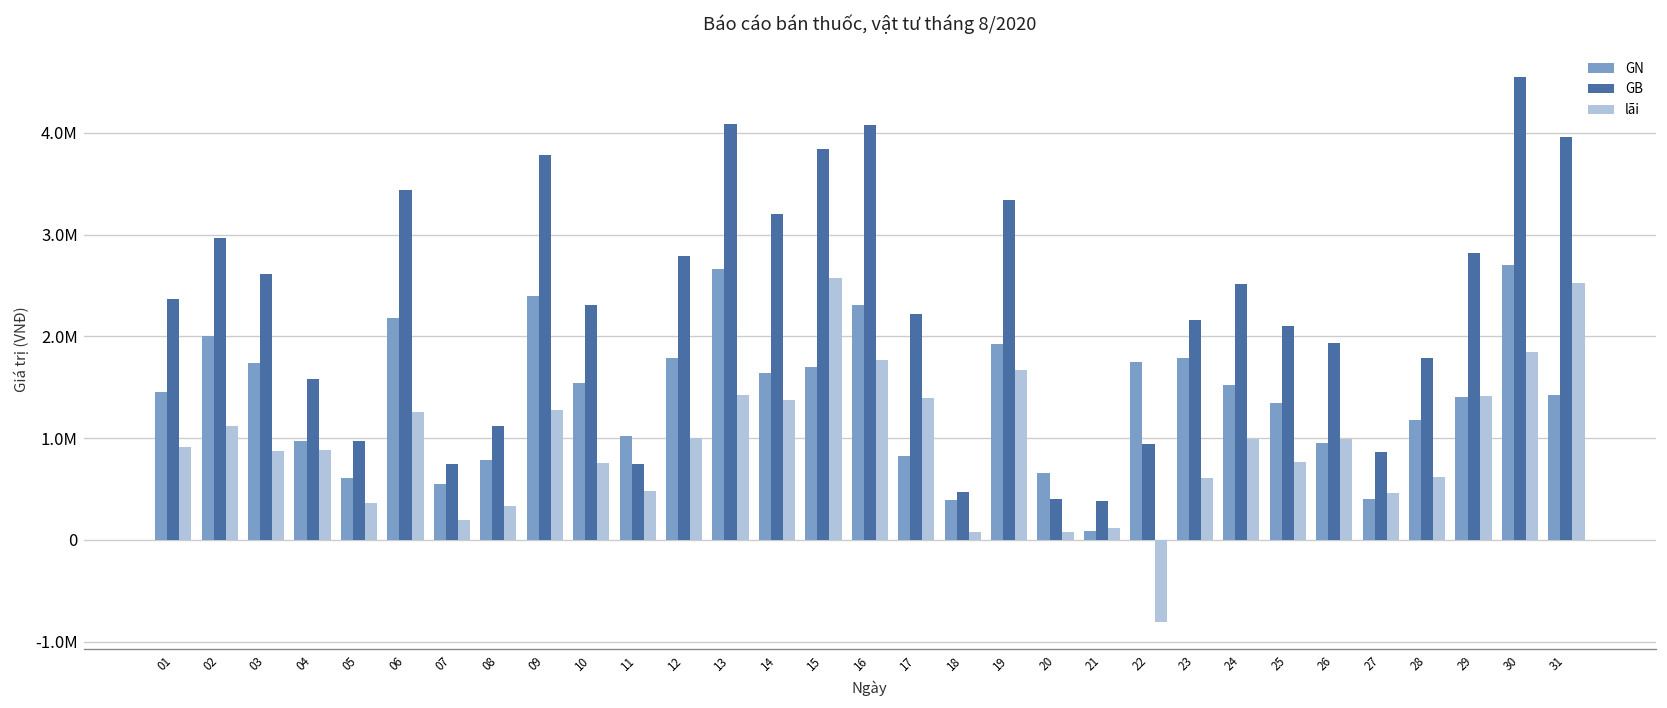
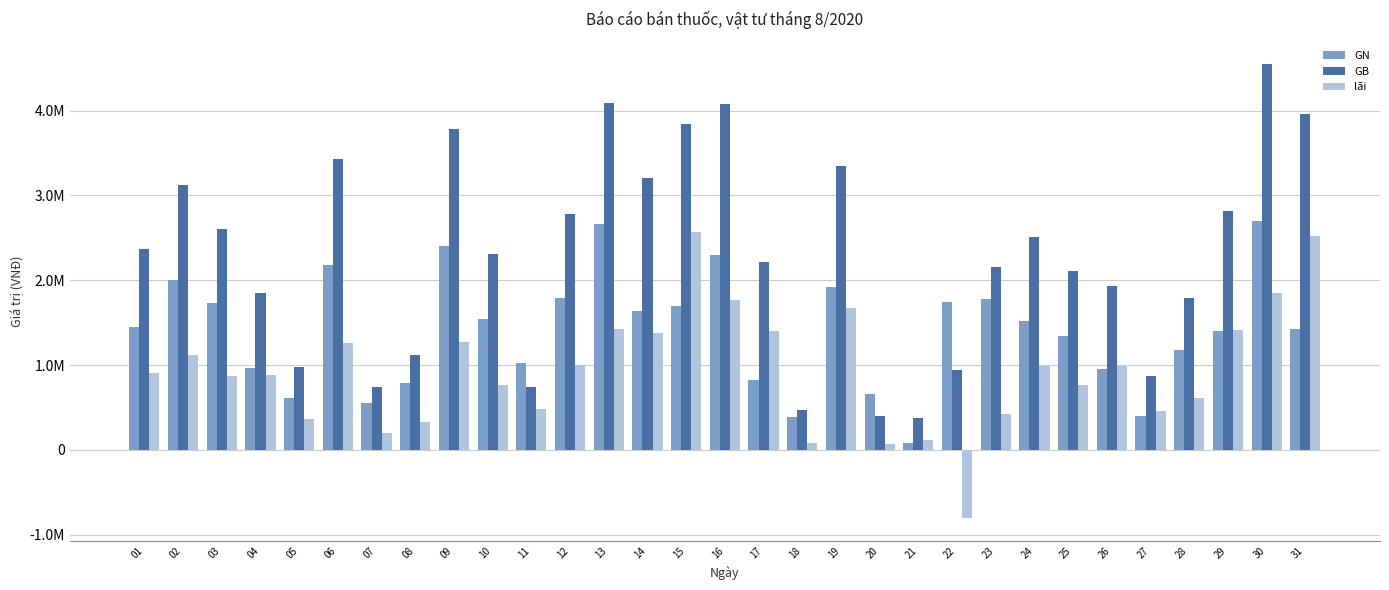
GB, 02: 3000000 -> 3100000
GB, 04: 1600000 -> 1800000
lãi, 23: 600000 -> 400000
